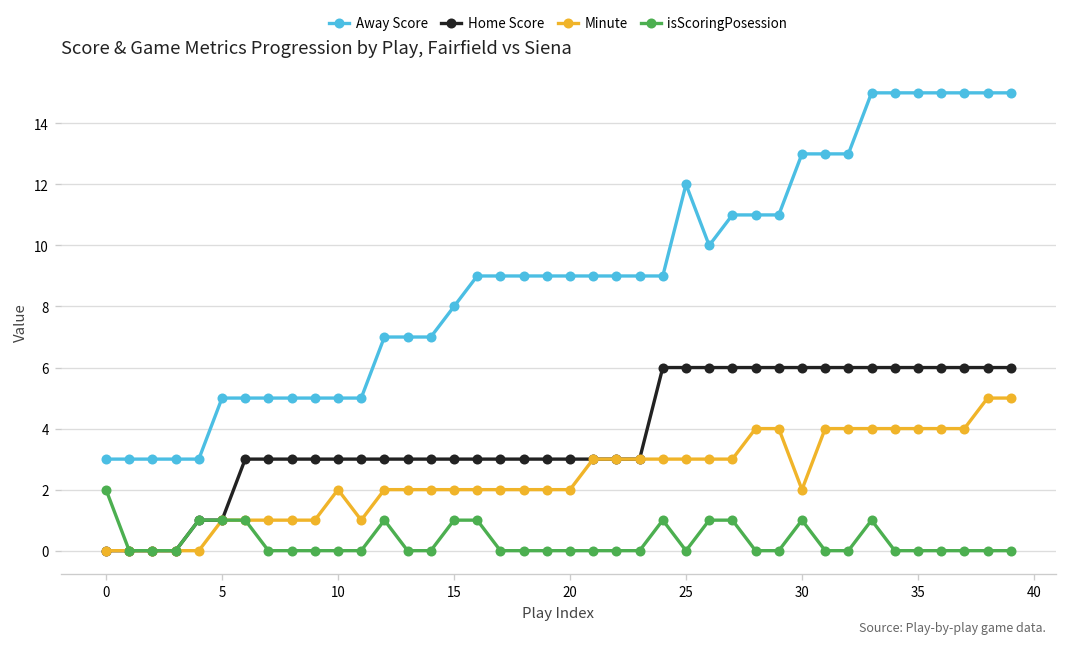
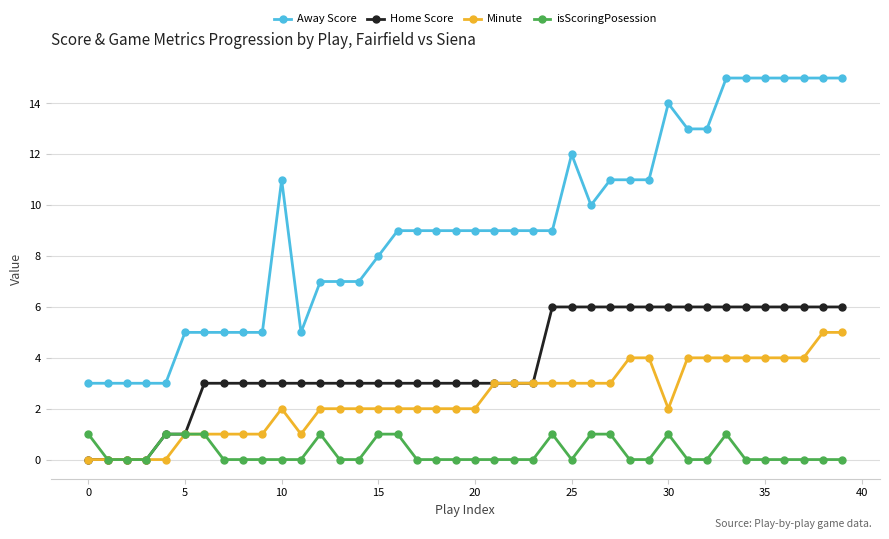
isScoringPosession, 0: 2 -> 1
Away Score, 10: 5 -> 11
Away Score, 30: 13 -> 14
